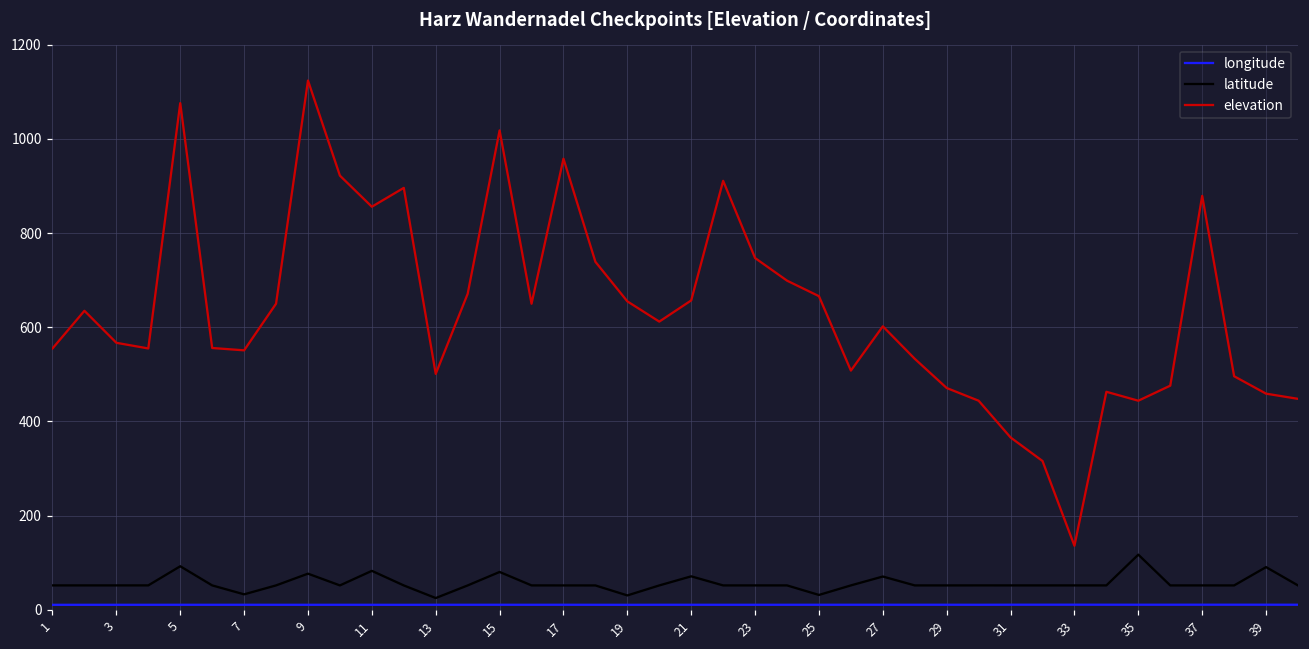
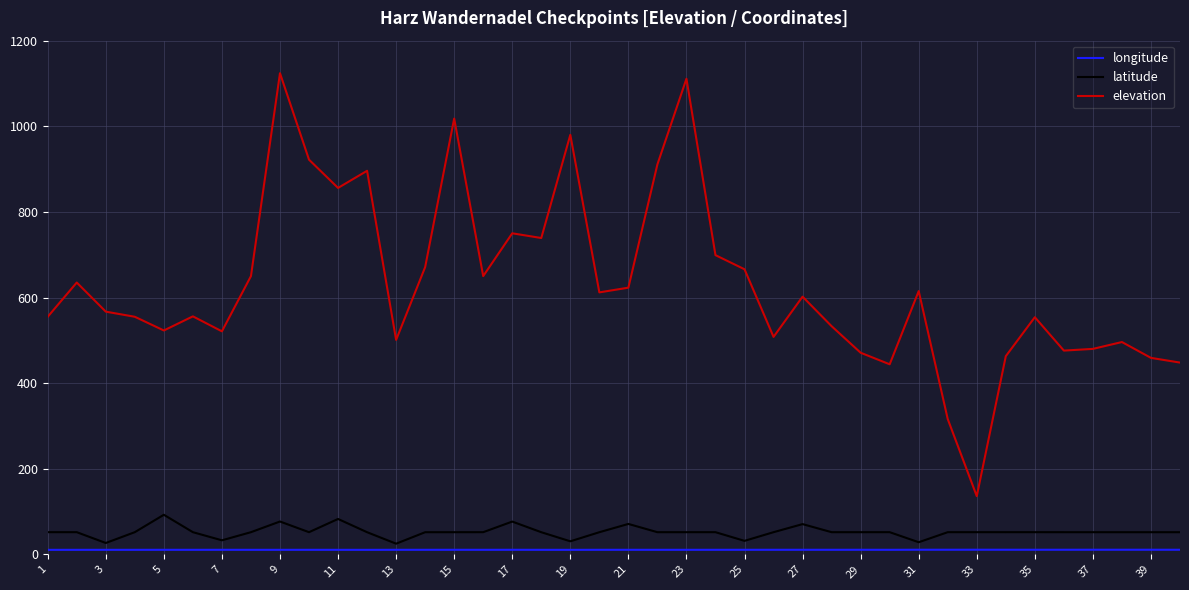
latitude, 3: 50 -> 30
elevation, 5: 1080 -> 520
elevation, 7: 550 -> 520
latitude, 15: 80 -> 50
latitude, 17: 50 -> 80
elevation, 17: 960 -> 750
elevation, 19: 660 -> 980
elevation, 21: 660 -> 620
elevation, 23: 750 -> 1110
latitude, 31: 50 -> 30
elevation, 31: 370 -> 620
latitude, 35: 120 -> 50
elevation, 35: 440 -> 550
elevation, 37: 880 -> 480
latitude, 39: 90 -> 50
